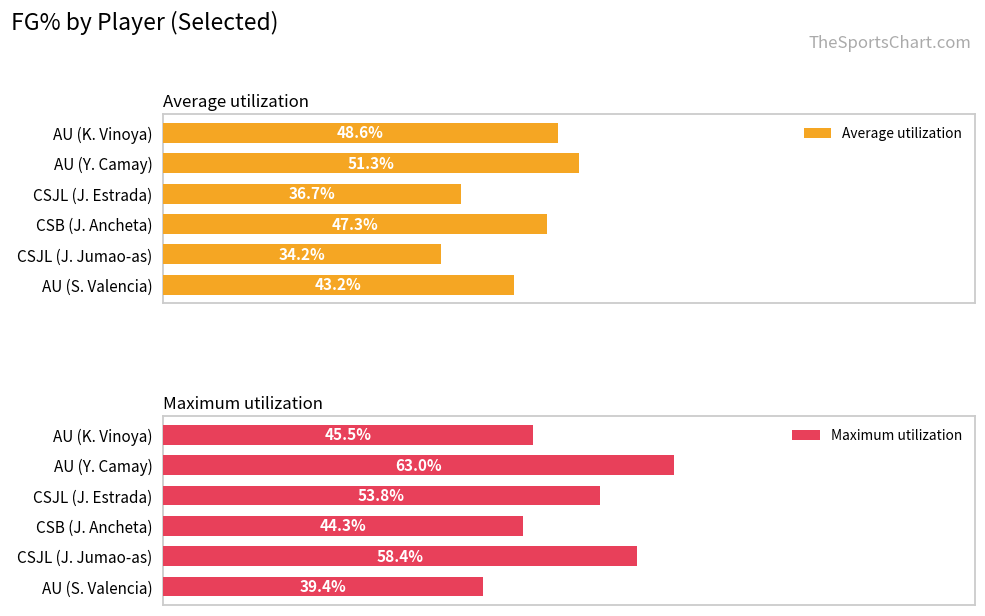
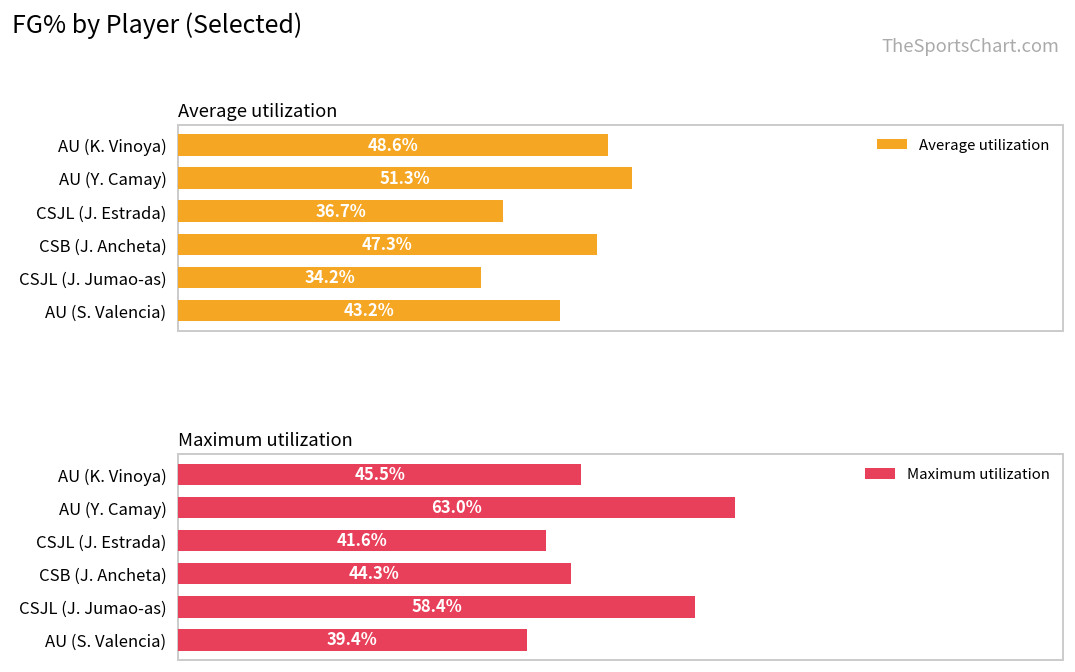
Maximum utilization, CSJL (J. Estrada): 53.8% -> 41.6%
